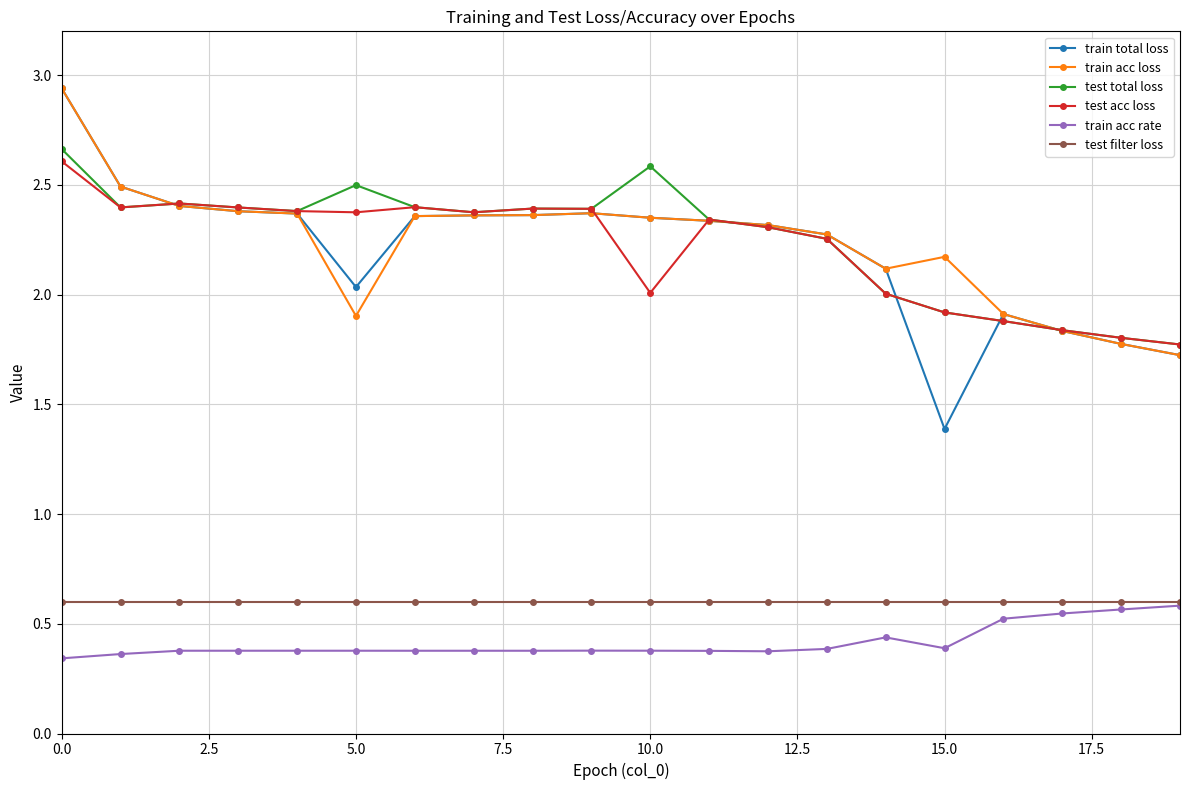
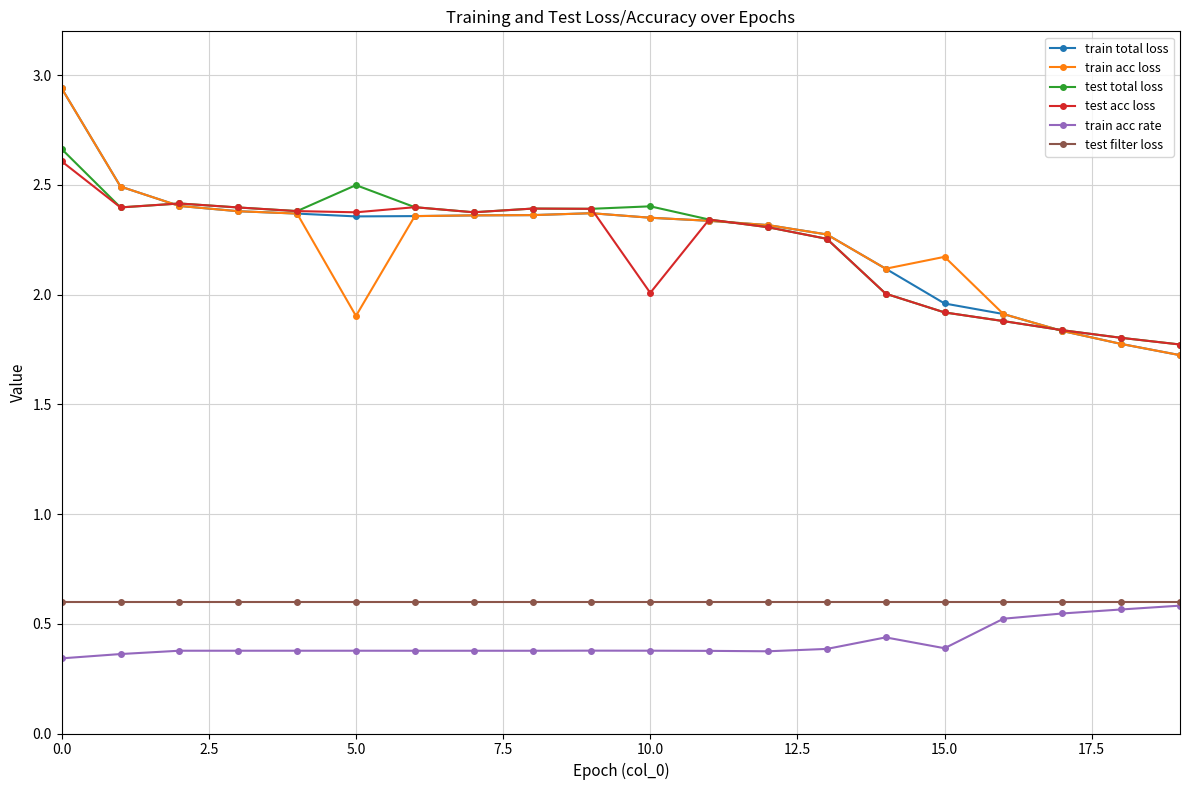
train total loss, 5.0: 2.03 -> 2.36
test total loss, 10.0: 2.58 -> 2.40
train total loss, 15.0: 1.39 -> 1.96
